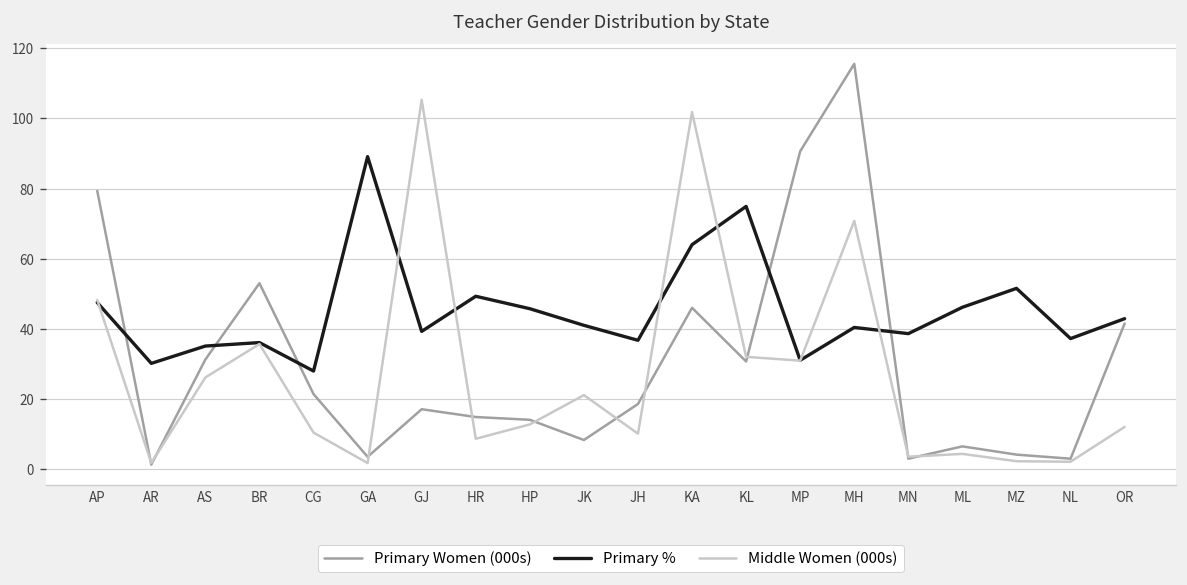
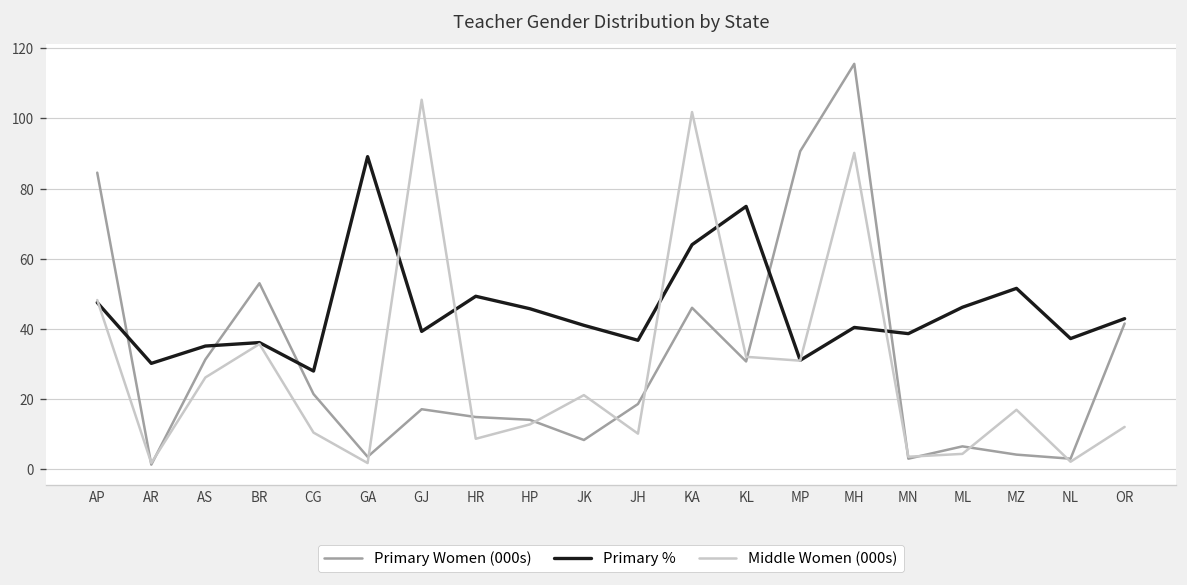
Primary Women (000s), AP: 79 -> 85
Middle Women (000s), MH: 71 -> 90
Middle Women (000s), MZ: 2 -> 17
